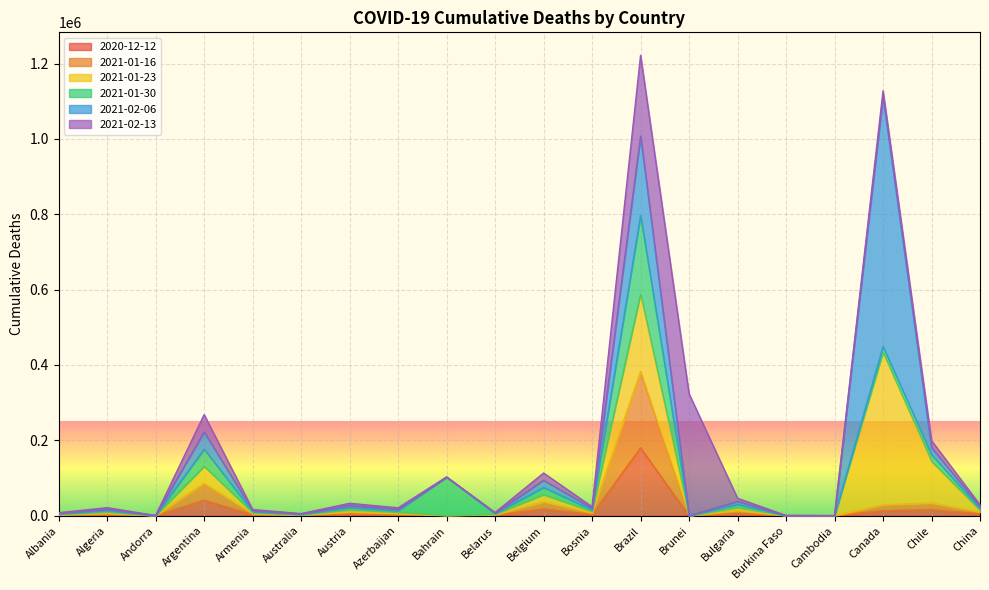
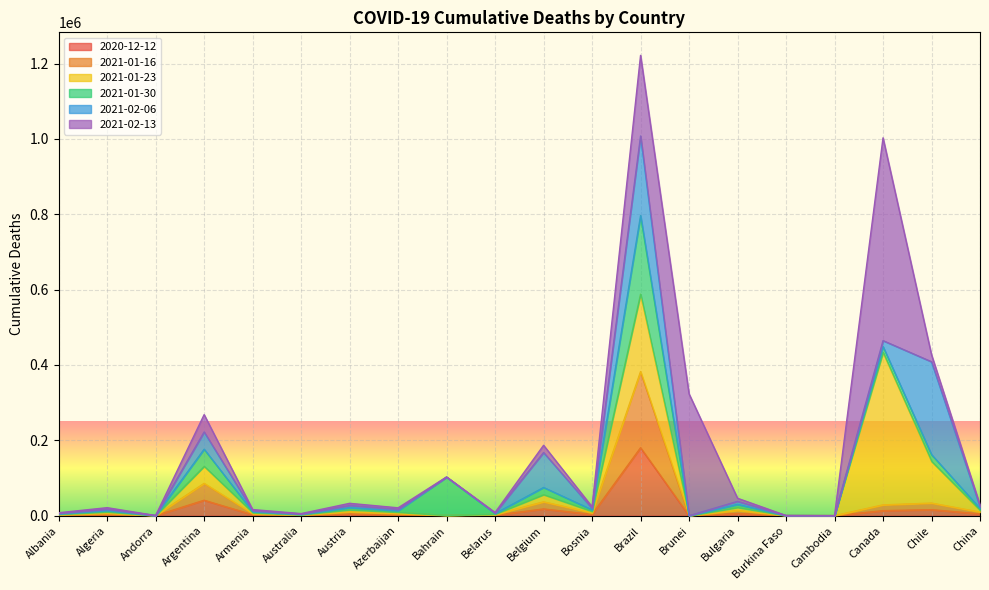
2021-02-06, Belgium: 20000 -> 90000
2021-02-06, Canada: 660000 -> 20000
2021-02-13, Canada: 20000 -> 540000
2021-02-06, Chile: 20000 -> 250000
